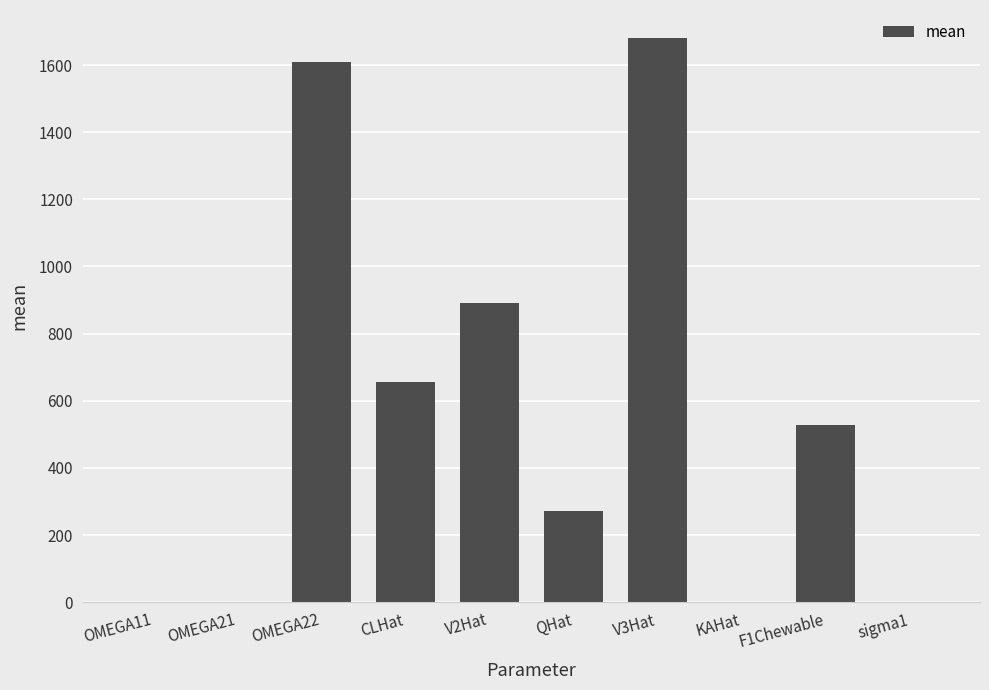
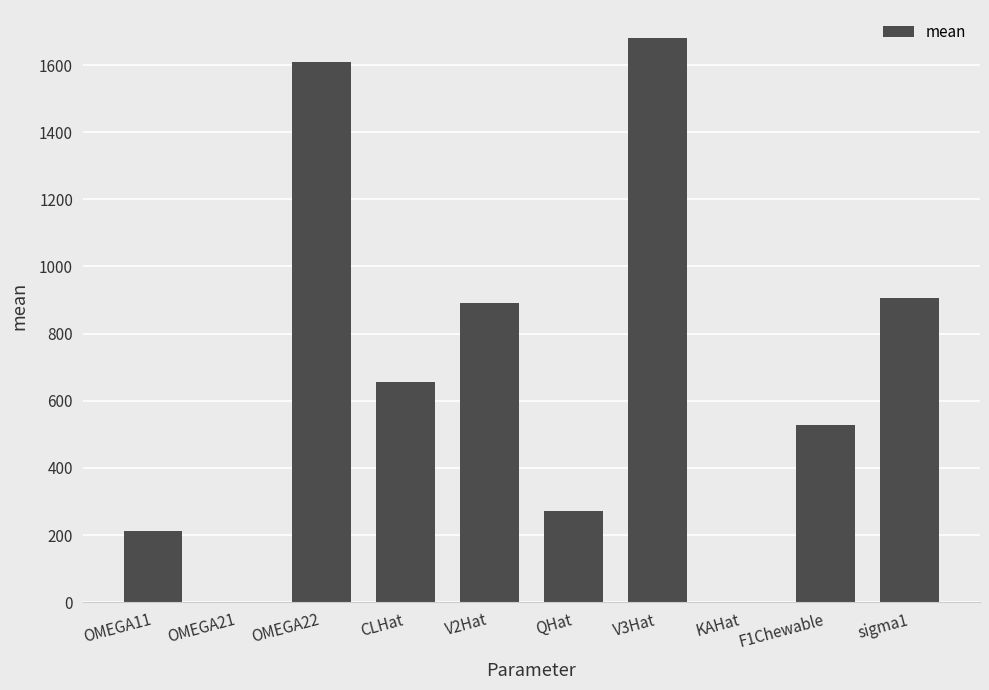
OMEGA11: 0 -> 210
sigma1: 0 -> 910
